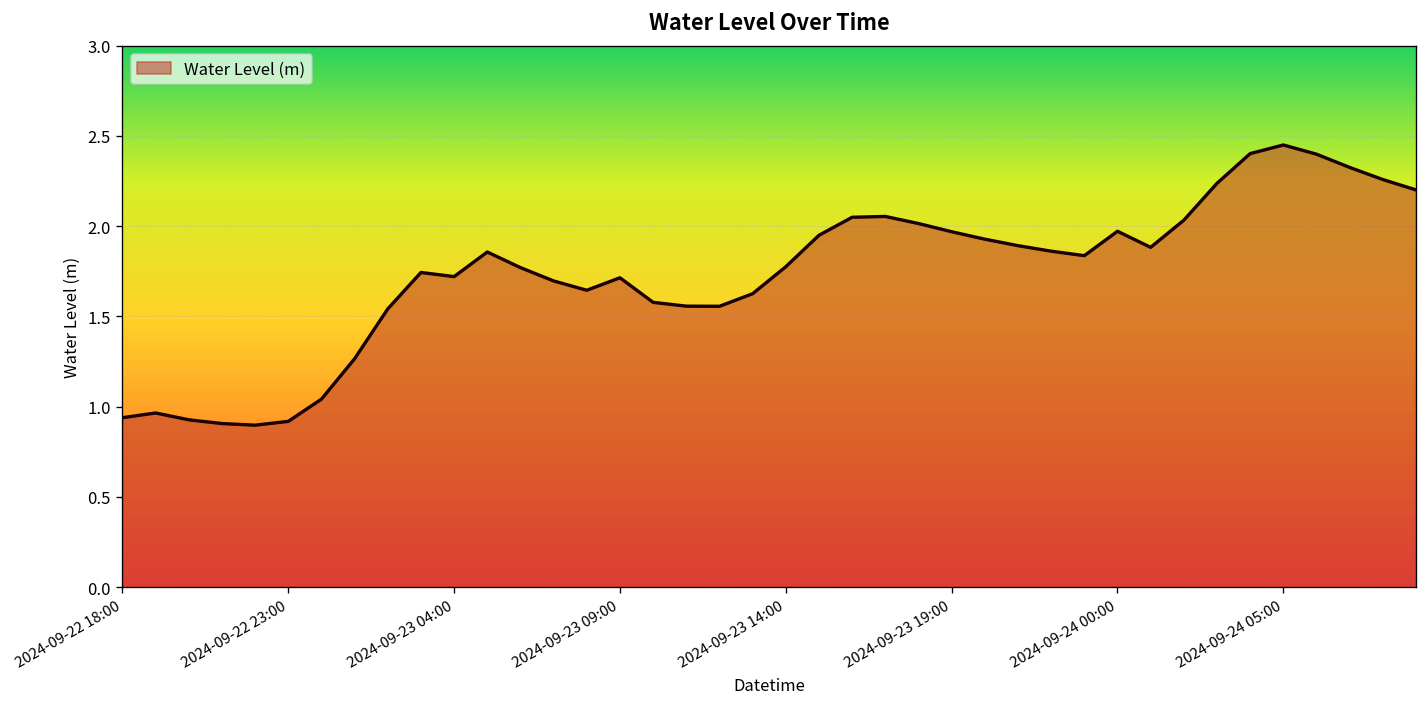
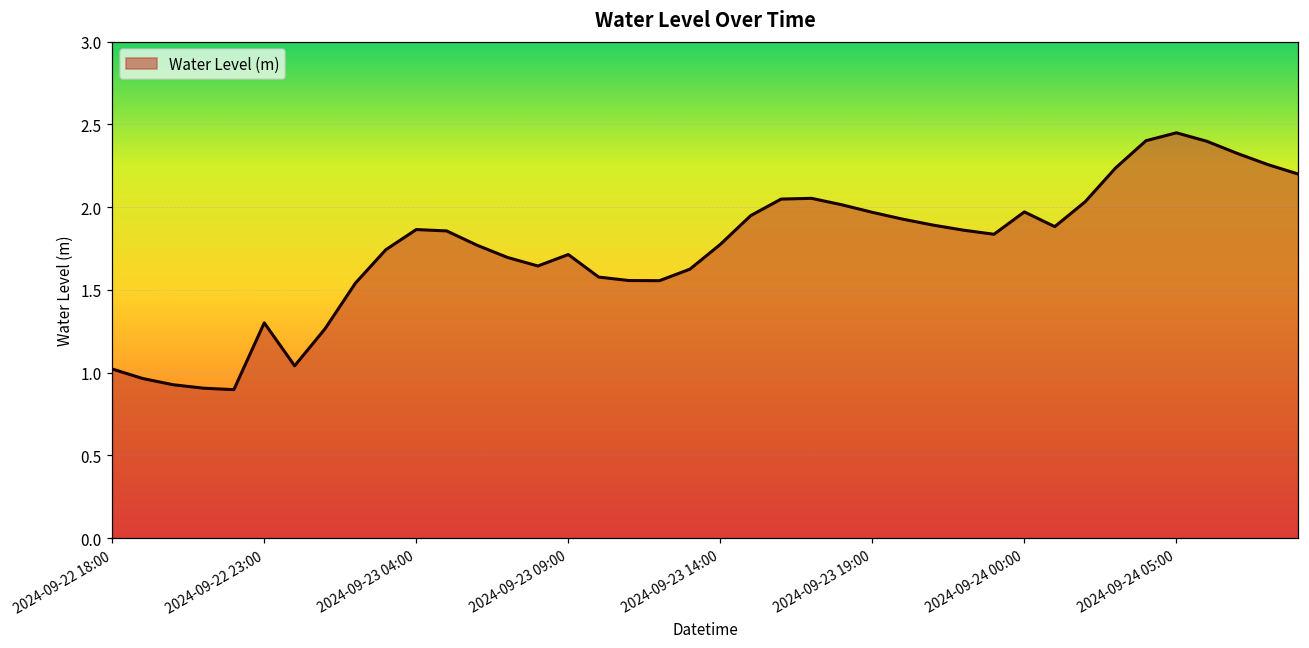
2024-09-22 18:00: 0.94 -> 1.02
2024-09-22 23:00: 0.92 -> 1.30
2024-09-23 04:00: 1.72 -> 1.86
